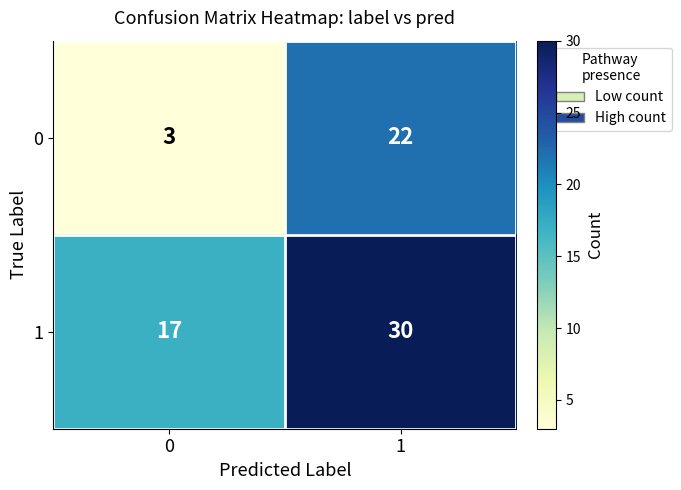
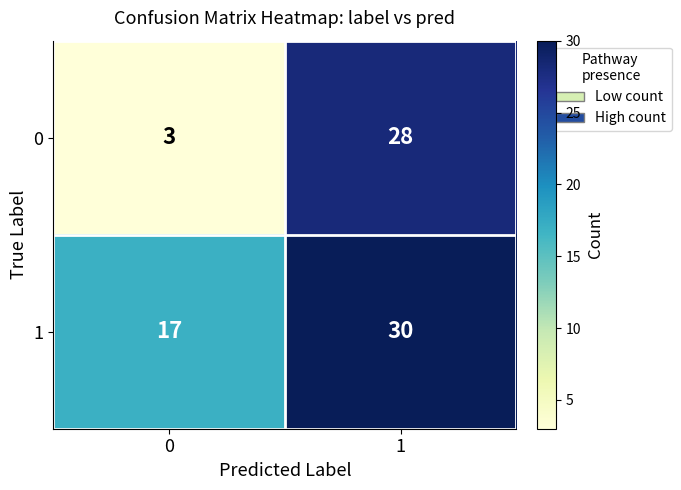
0, 1: 22 -> 28
